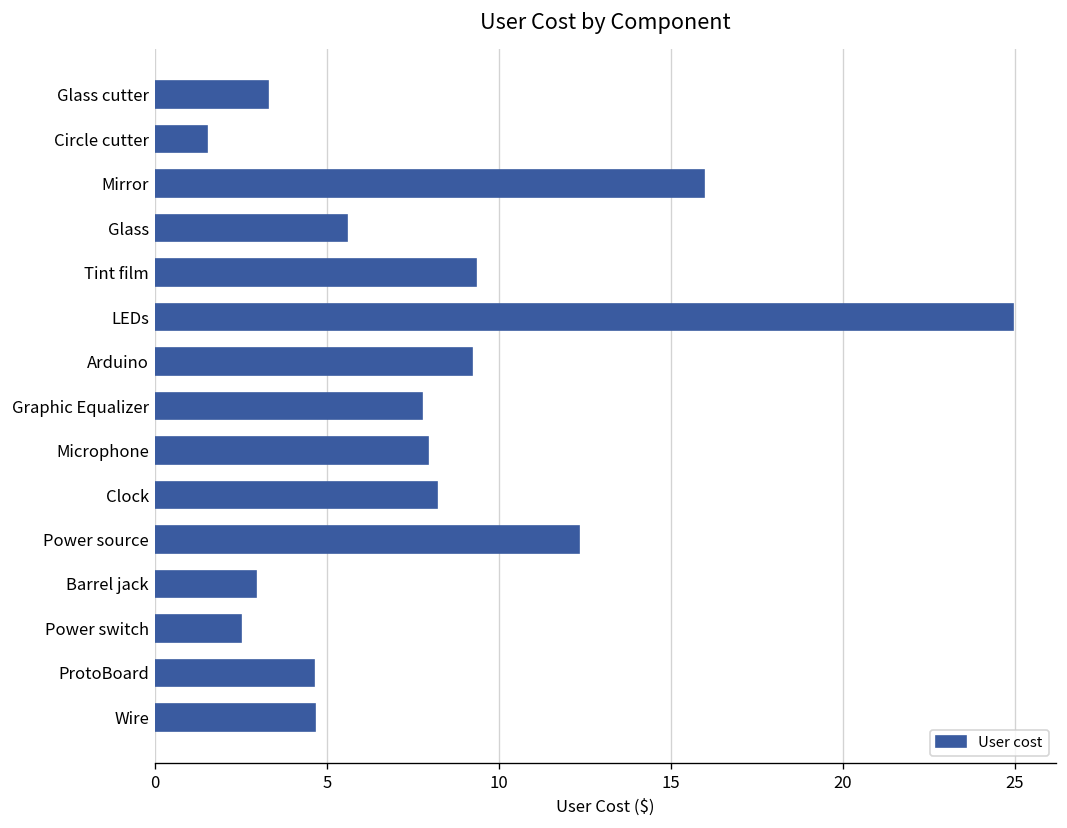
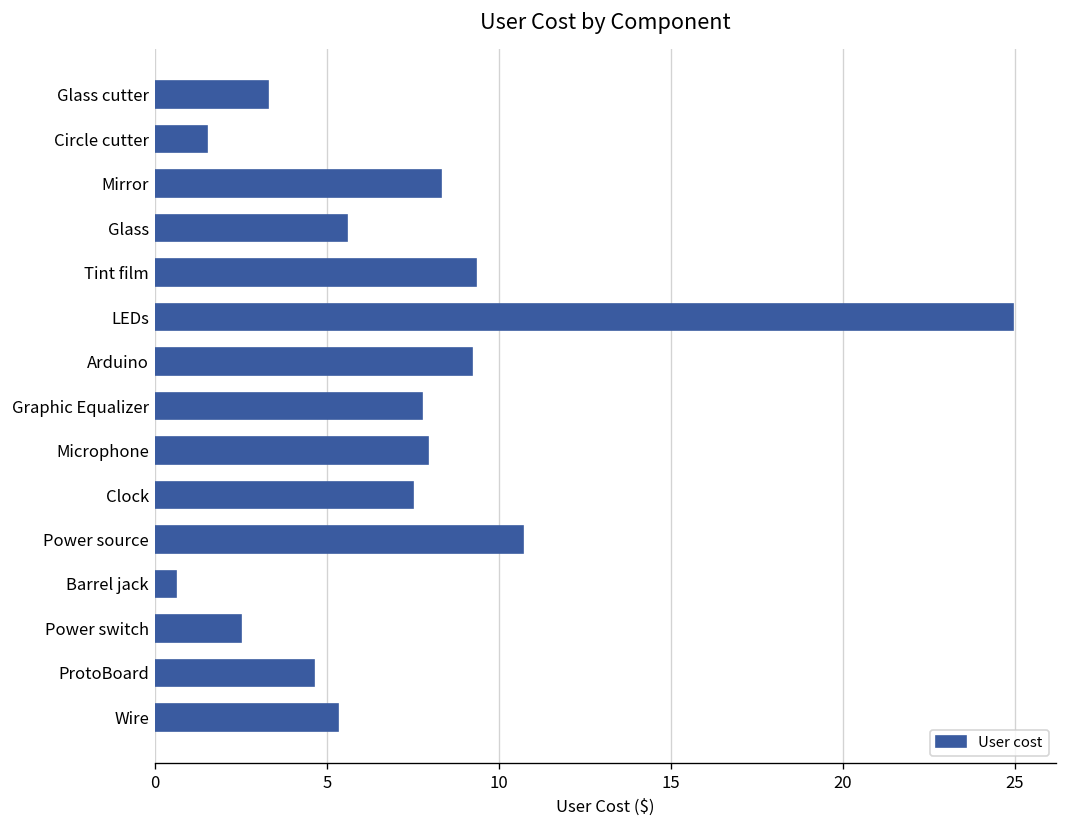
Mirror: 16.0 -> 8.3
Clock: 8.2 -> 7.5
Power source: 12.3 -> 10.7
Barrel jack: 3.0 -> 0.6
Wire: 4.7 -> 5.3
